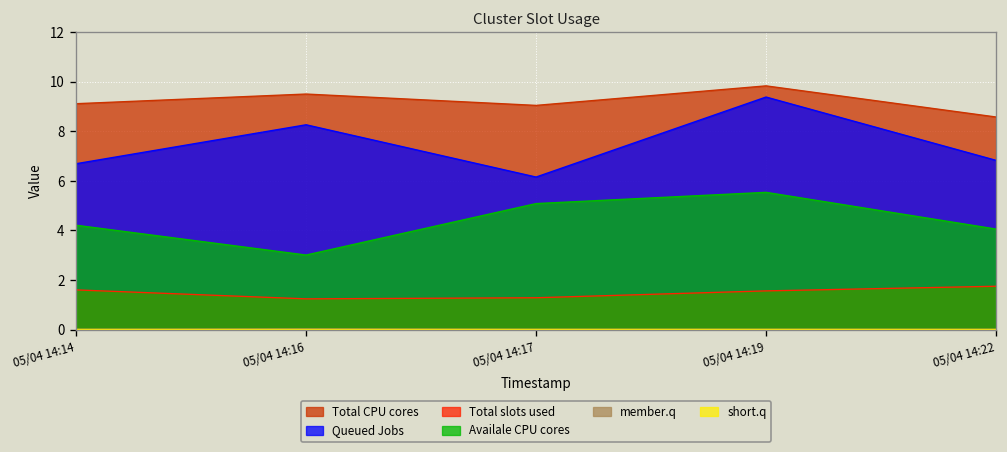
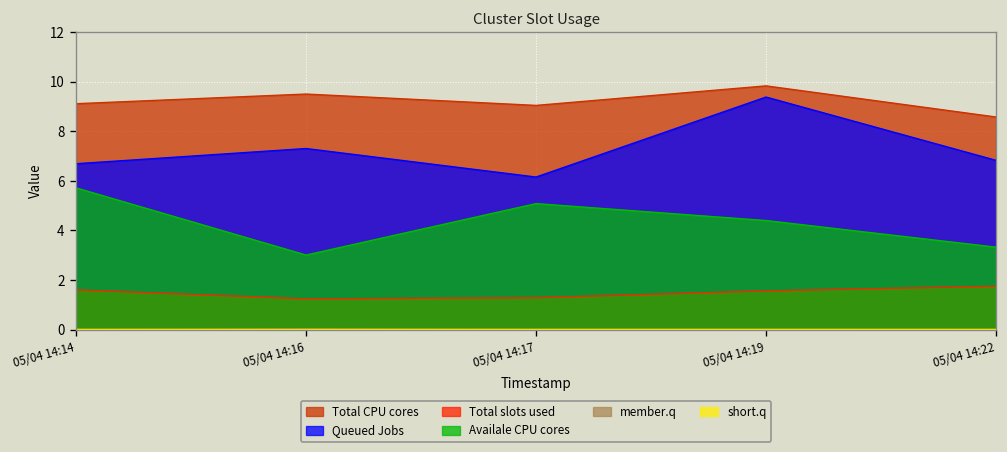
Availale CPU cores, 05/04 14:14: 4.2 -> 5.7
Queued Jobs, 05/04 14:16: 8.3 -> 7.3
Availale CPU cores, 05/04 14:19: 5.5 -> 4.4
Availale CPU cores, 05/04 14:22: 4.1 -> 3.3
